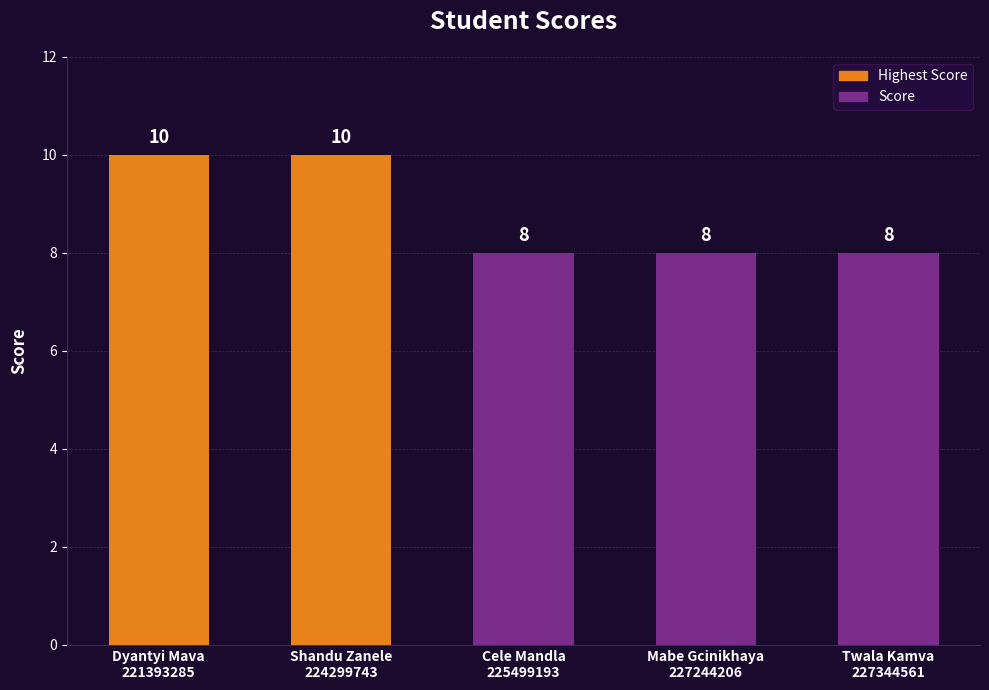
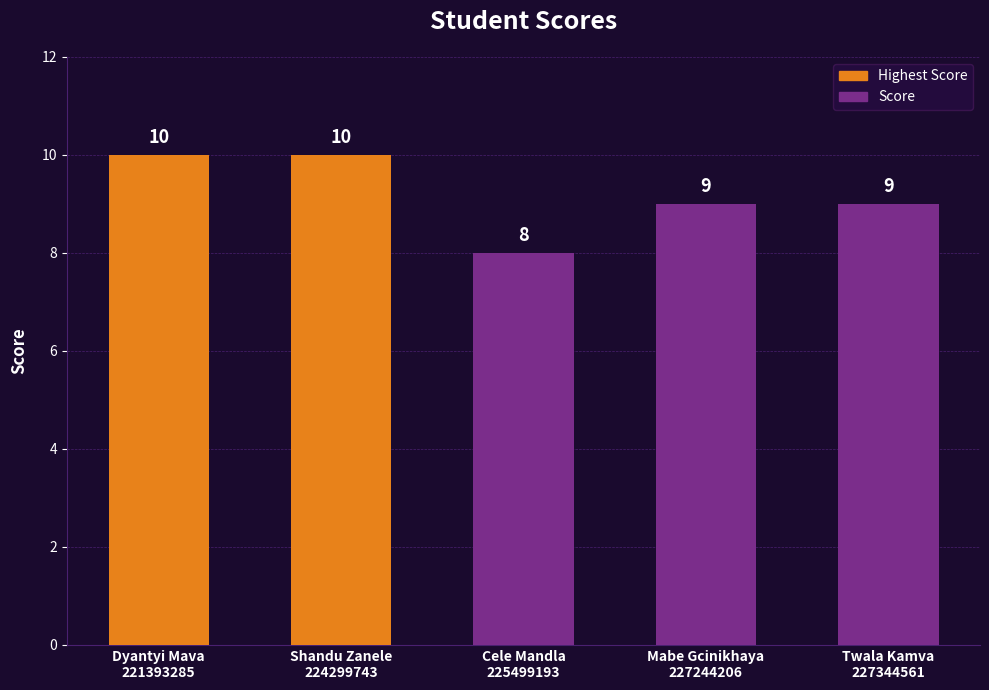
Mabe Gcinikhaya 227244206: 8 -> 9
Twala Kamva 227344561: 8 -> 9
